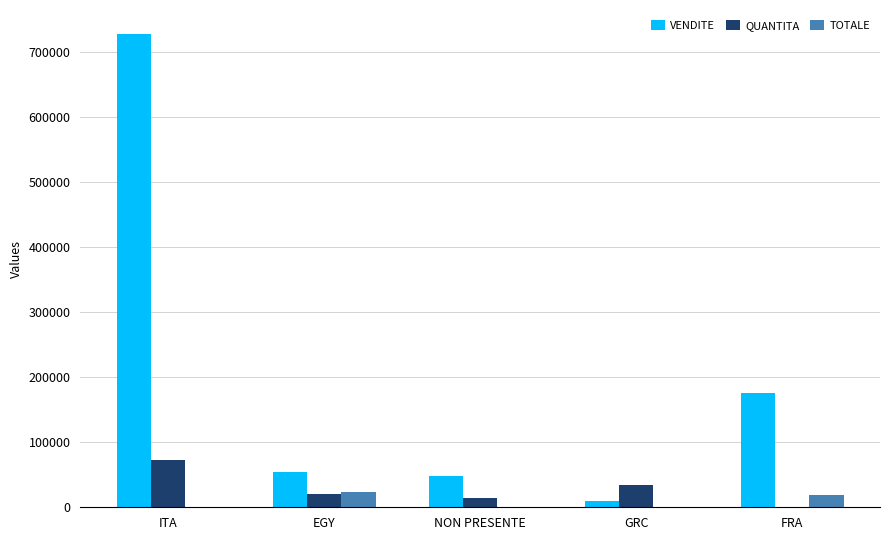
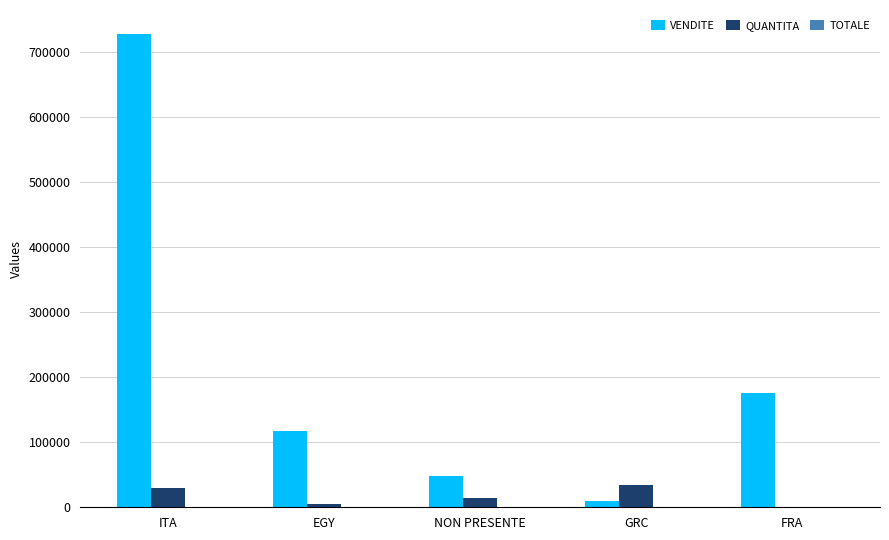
QUANTITA, ITA: 70000 -> 30000
VENDITE, EGY: 50000 -> 120000
QUANTITA, EGY: 20000 -> 0
TOTALE, EGY: 20000 -> 0
TOTALE, FRA: 20000 -> 0
